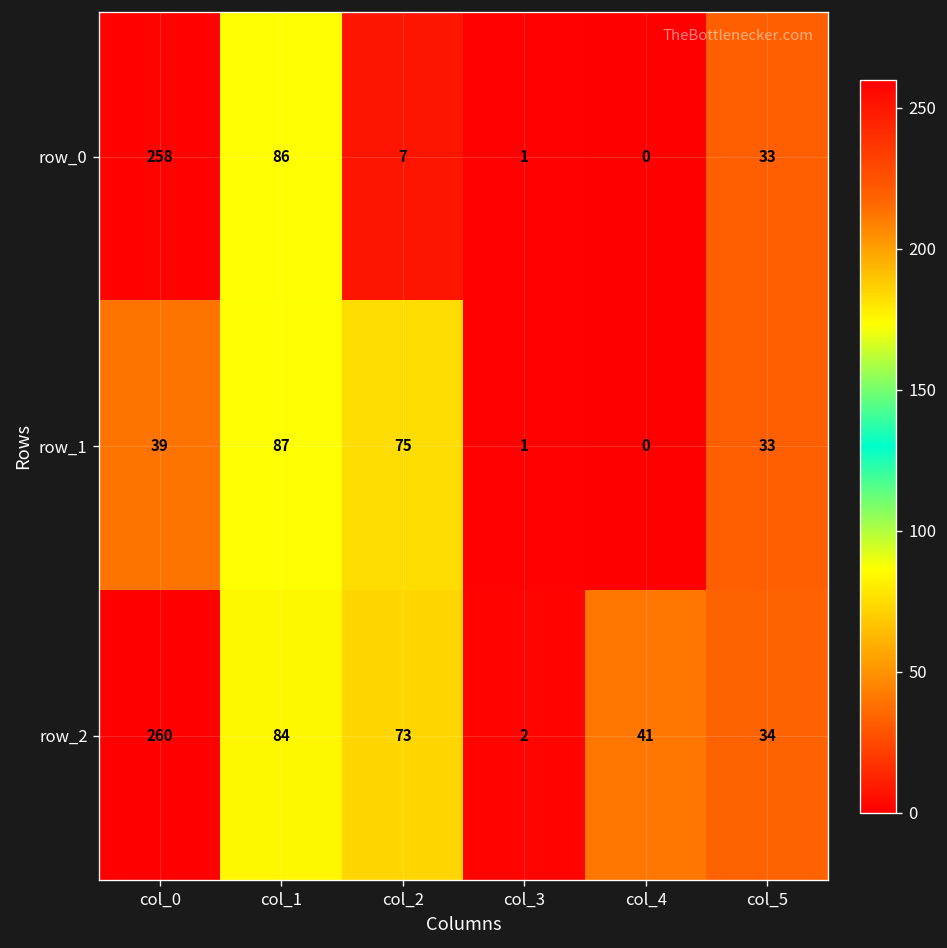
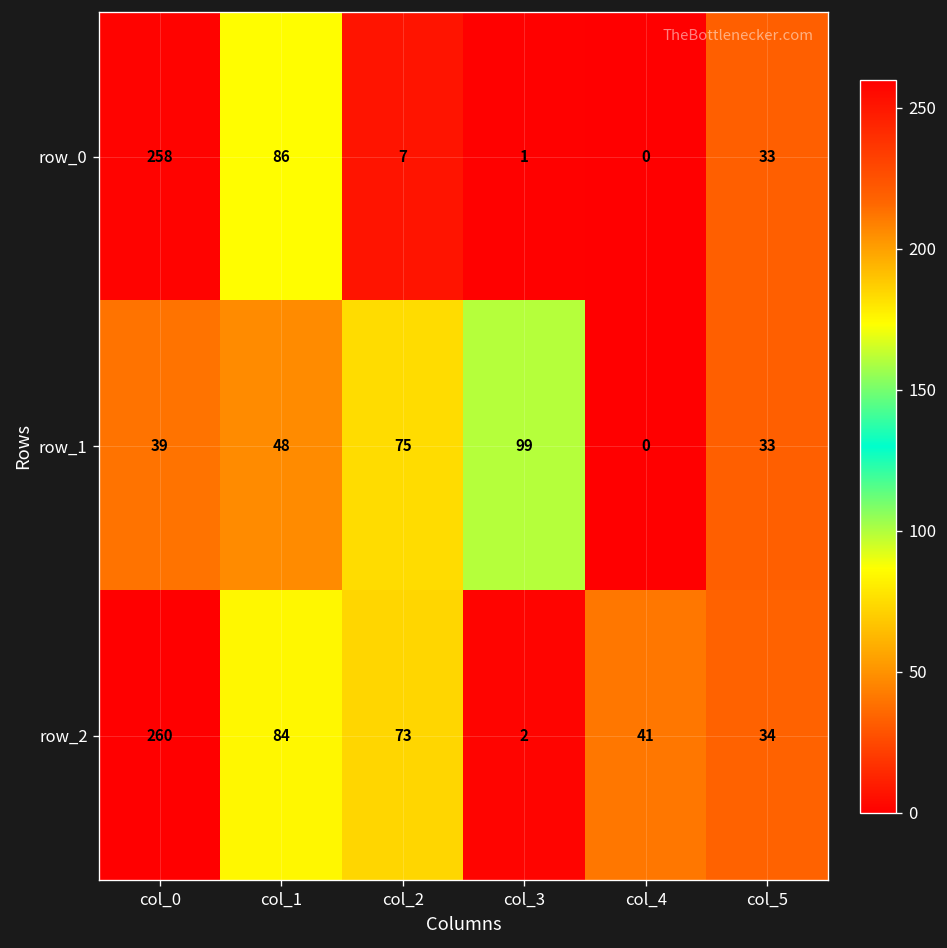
row_1, col_1: 87 -> 48
row_1, col_3: 1 -> 99
